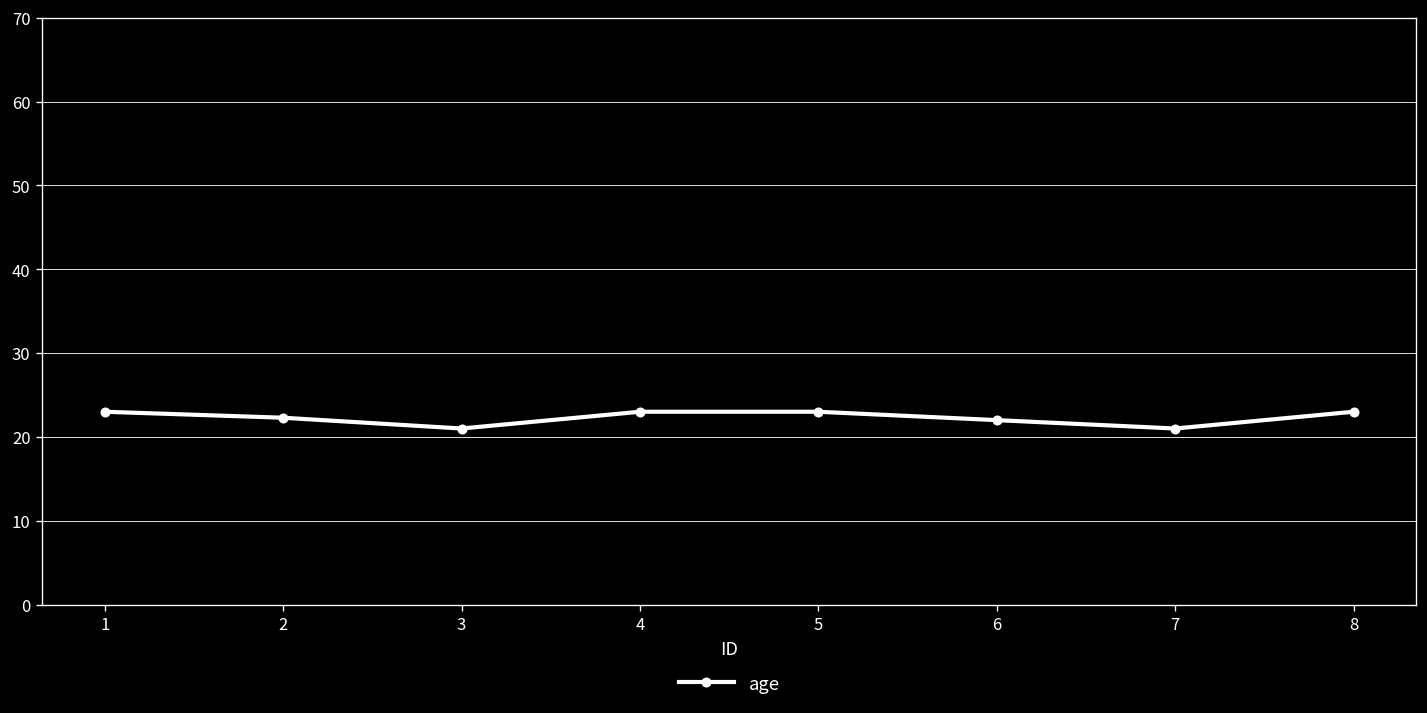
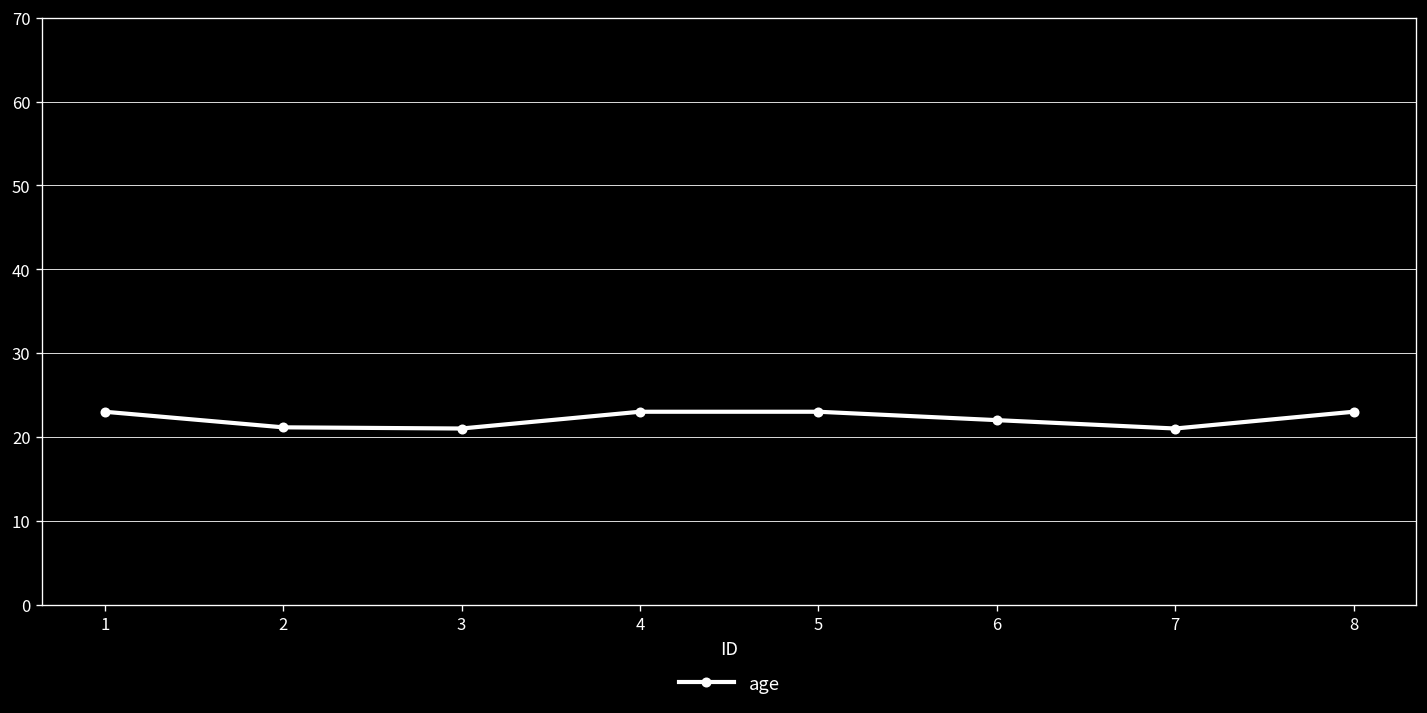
2: 22 -> 21
